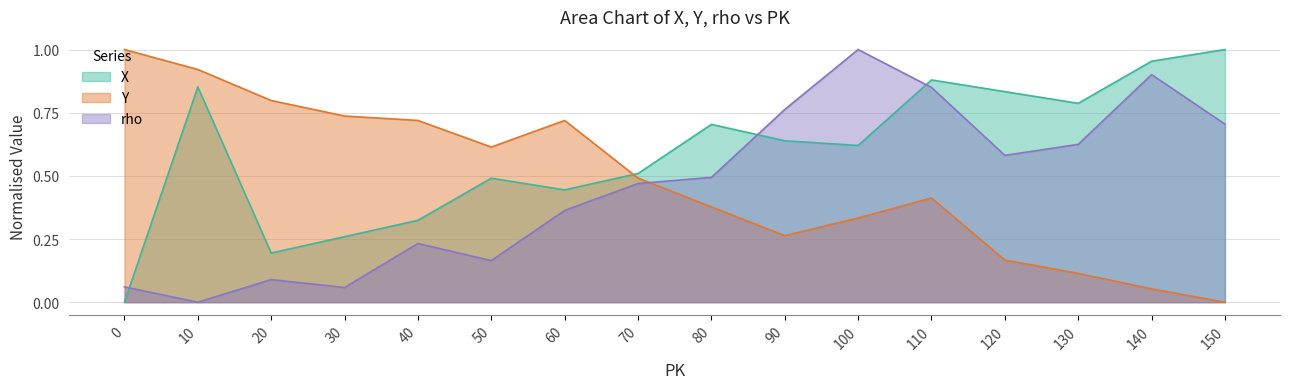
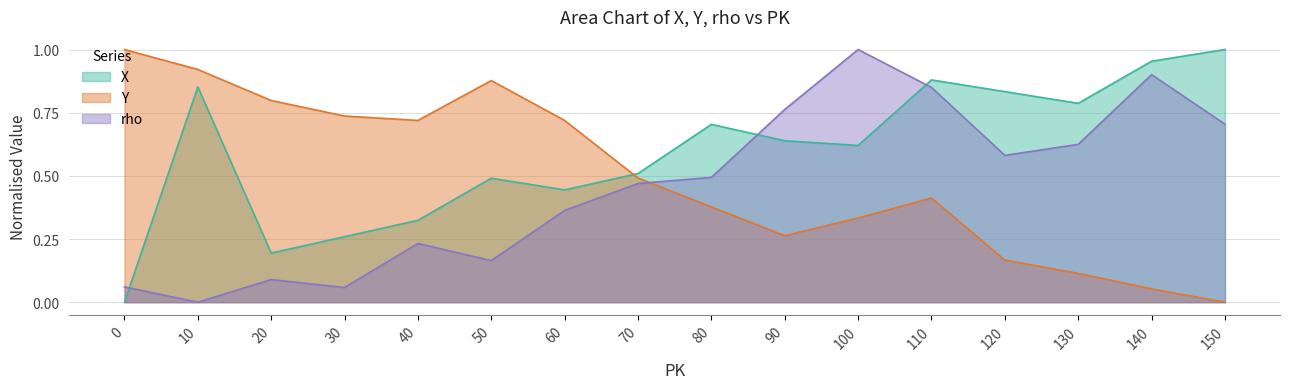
Y, 50: 0.61 -> 0.88
